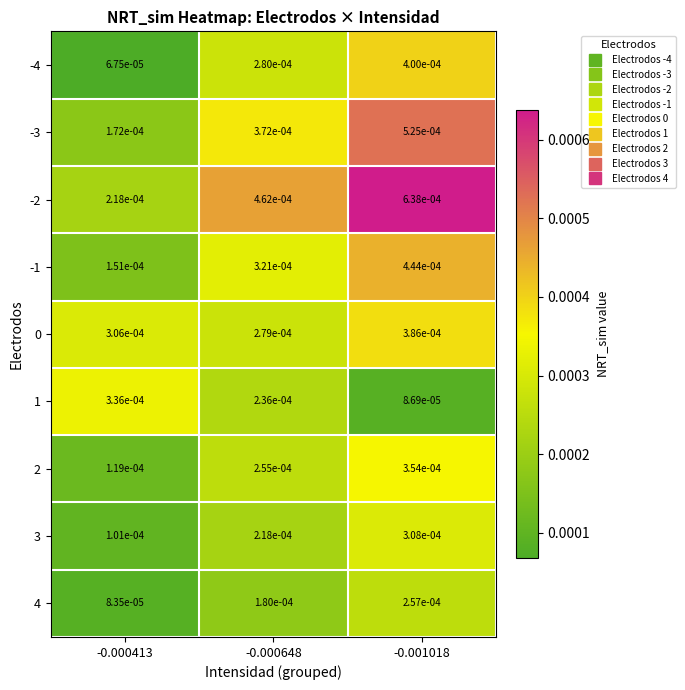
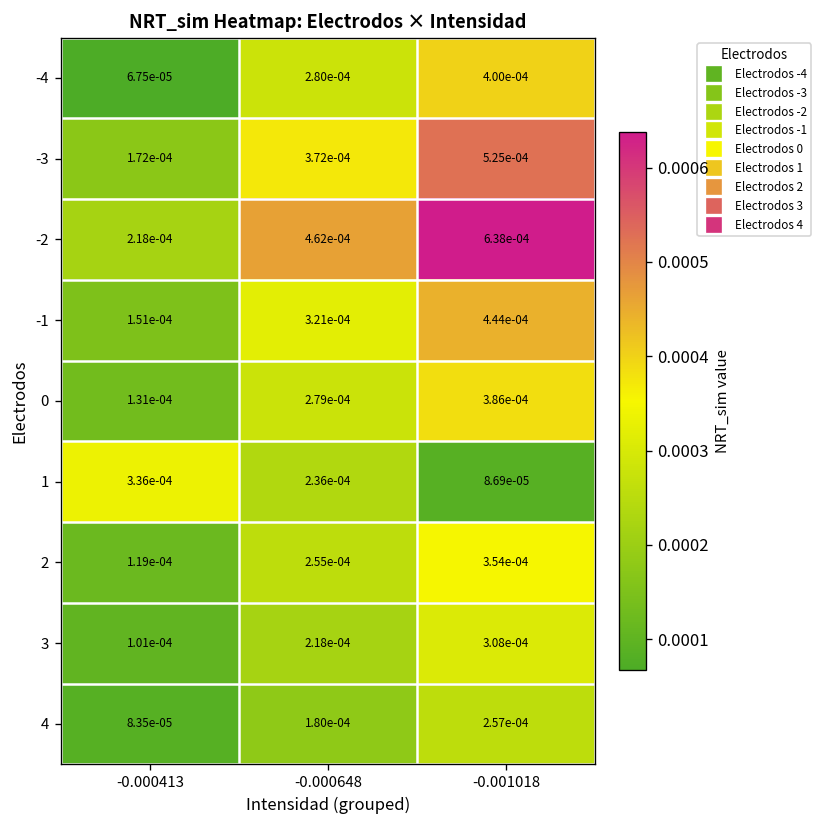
0, -0.000413: 3.06e-04 -> 1.31e-04
